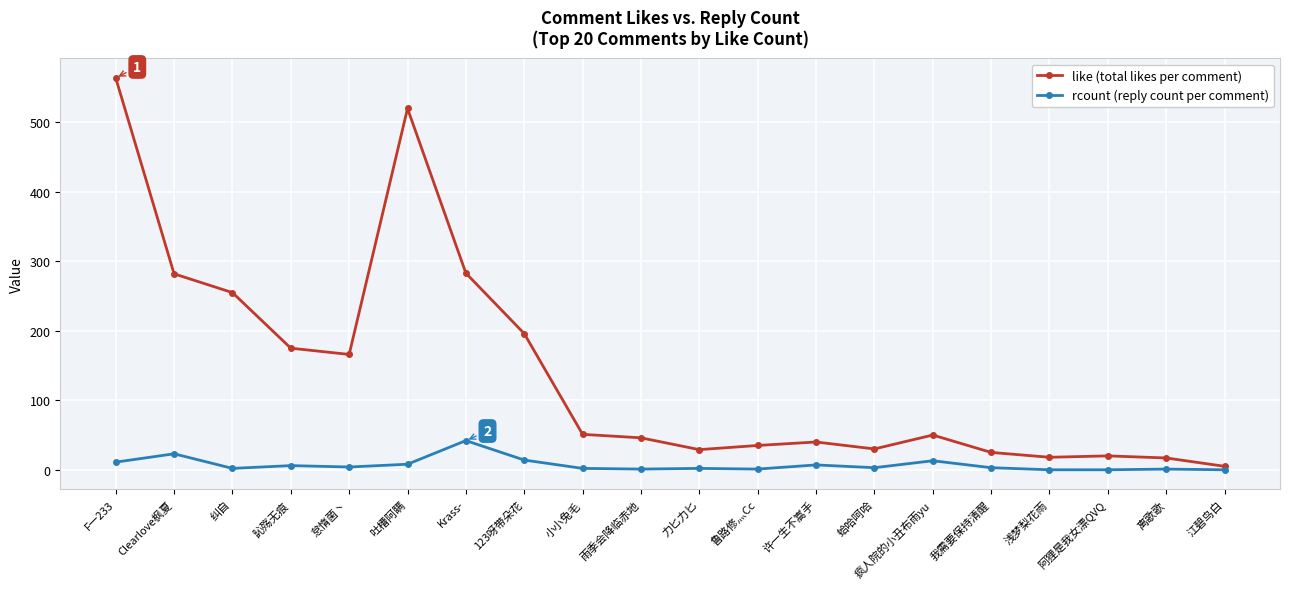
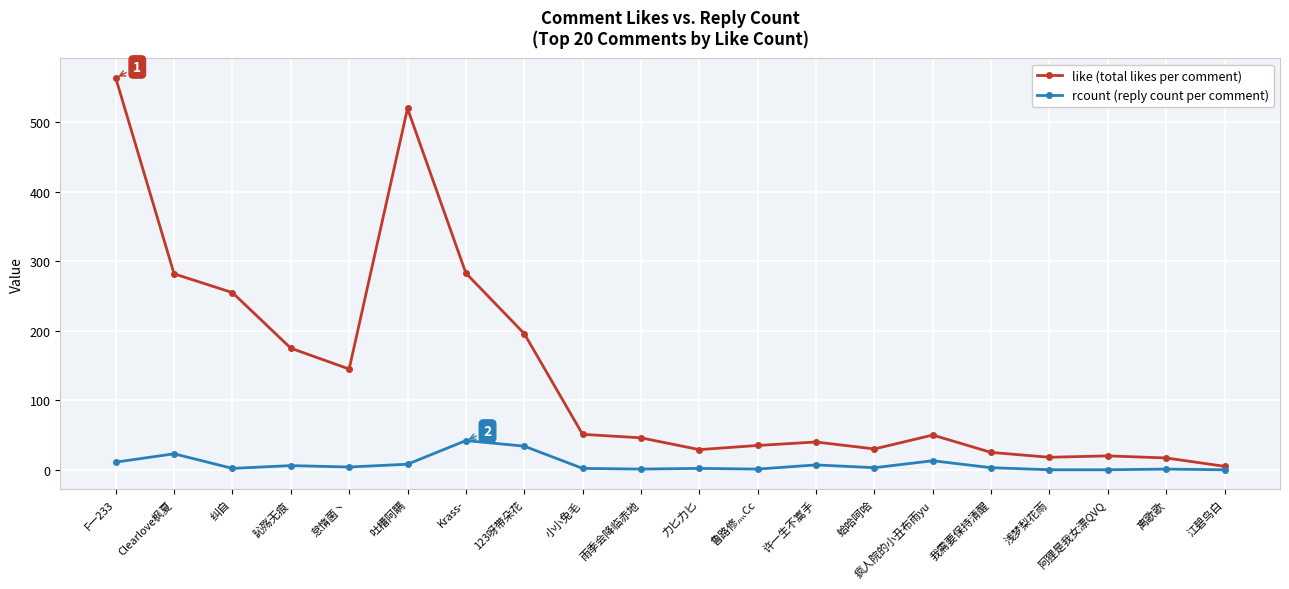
like (total likes per comment), 怠惰菌丶: 170 -> 150
rcount (reply count per comment), 123呀带朵花: 10 -> 30
